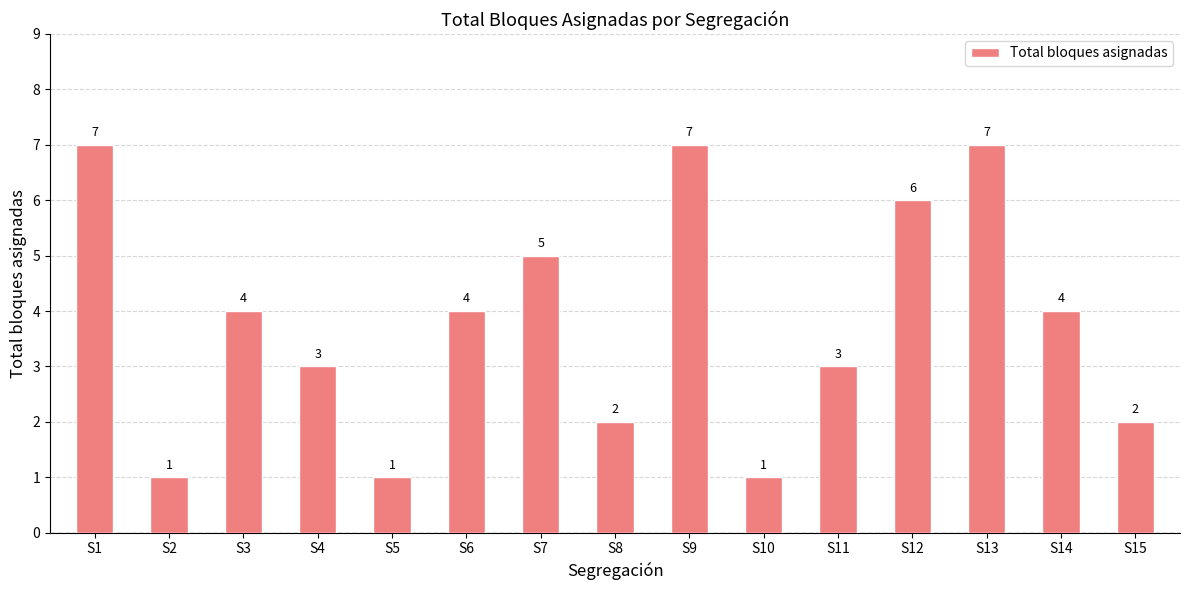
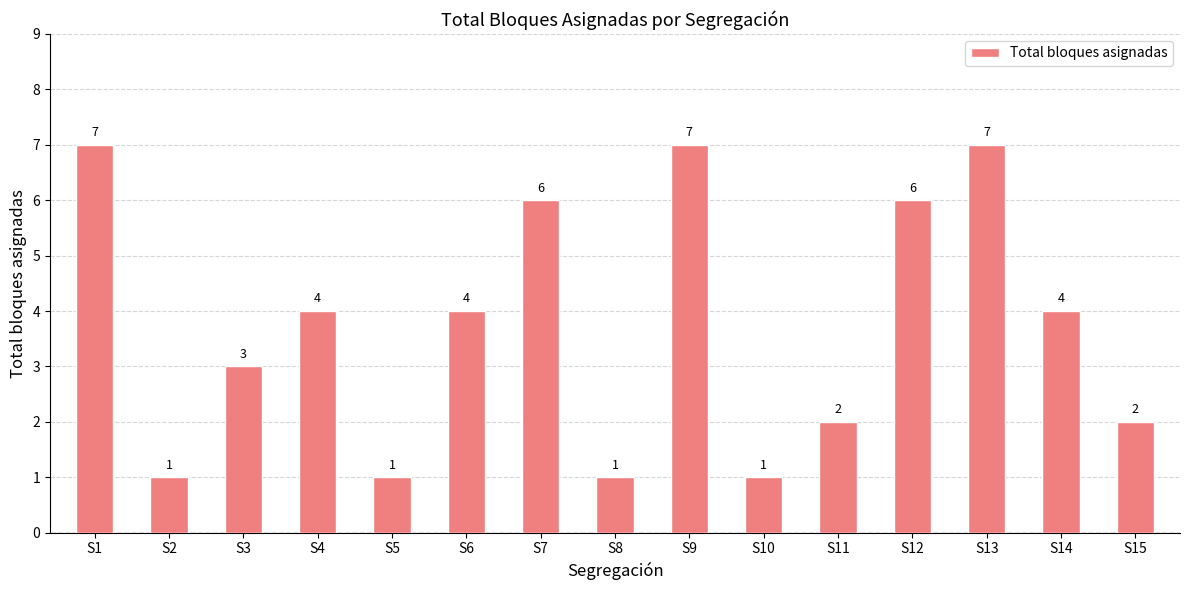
S3: 4 -> 3
S4: 3 -> 4
S7: 5 -> 6
S8: 2 -> 1
S11: 3 -> 2
